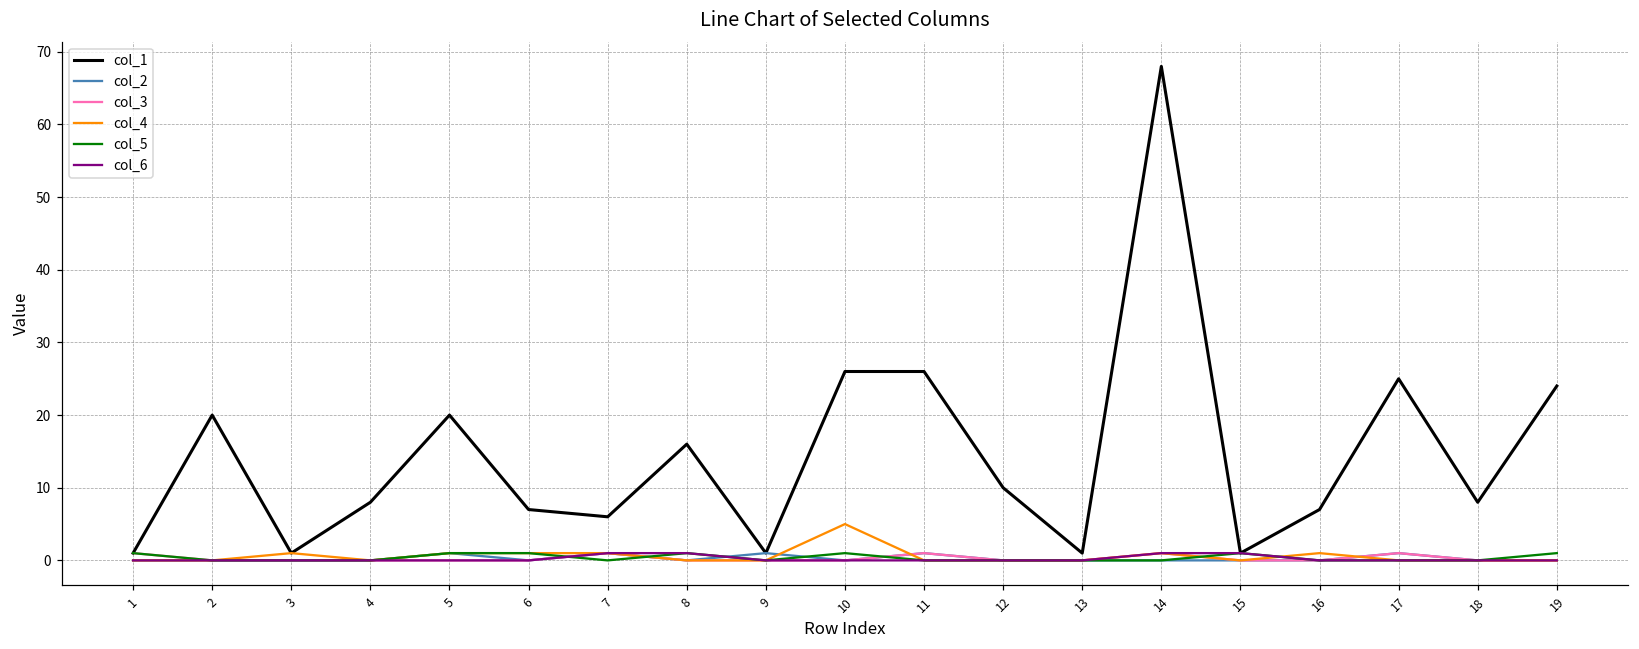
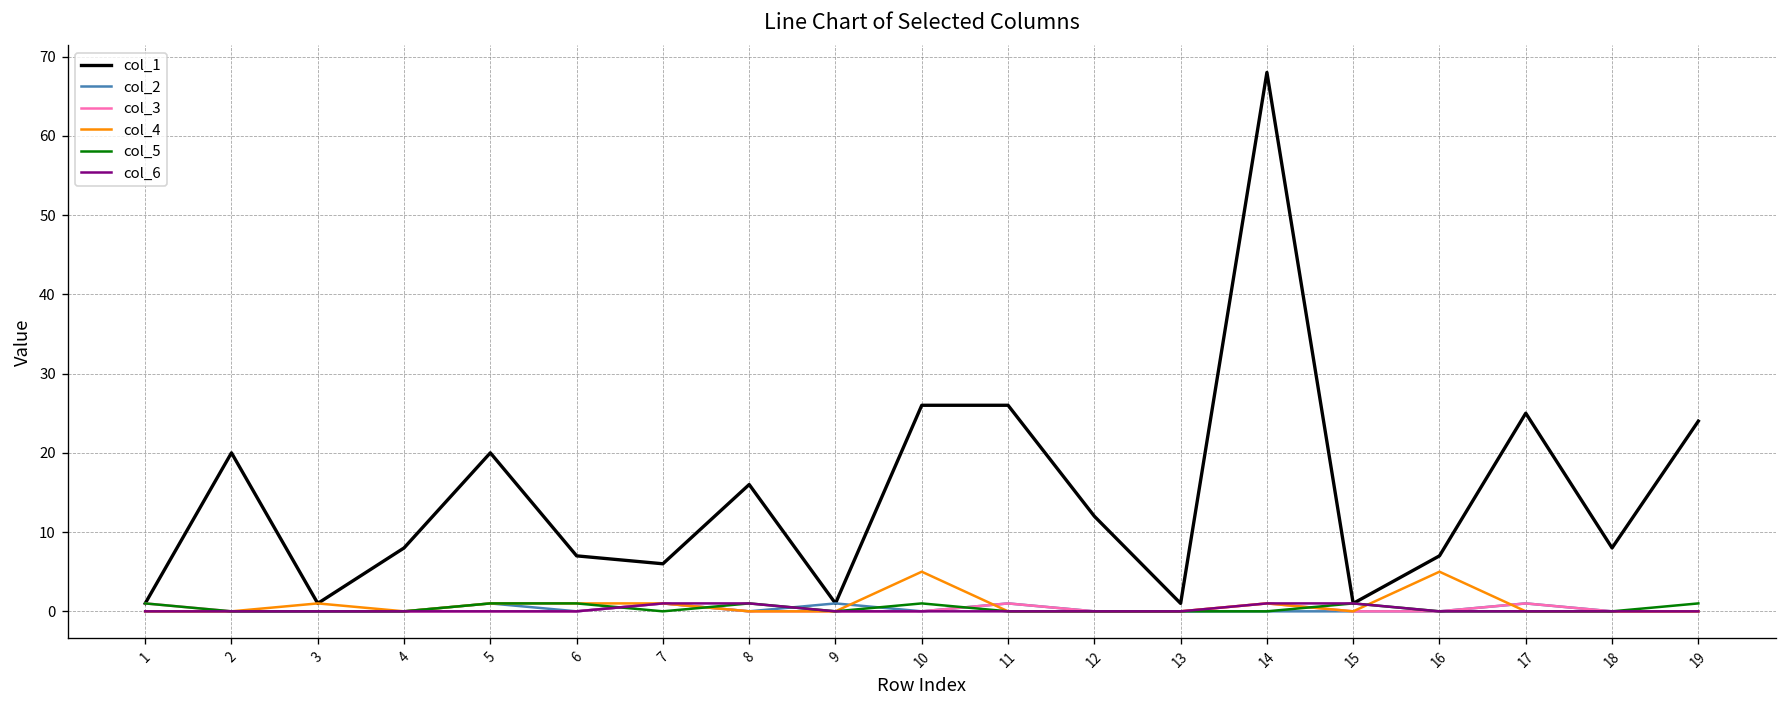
col_1, 12: 10 -> 12
col_4, 16: 1 -> 5
